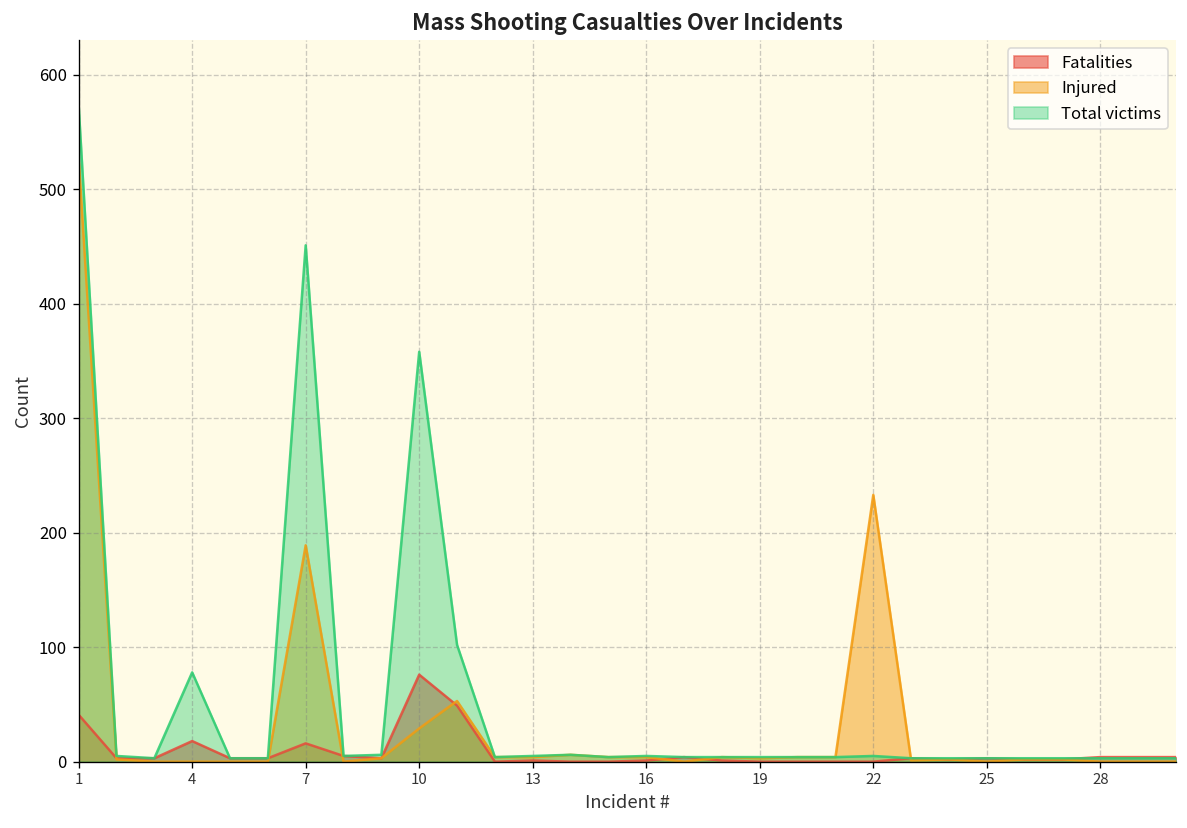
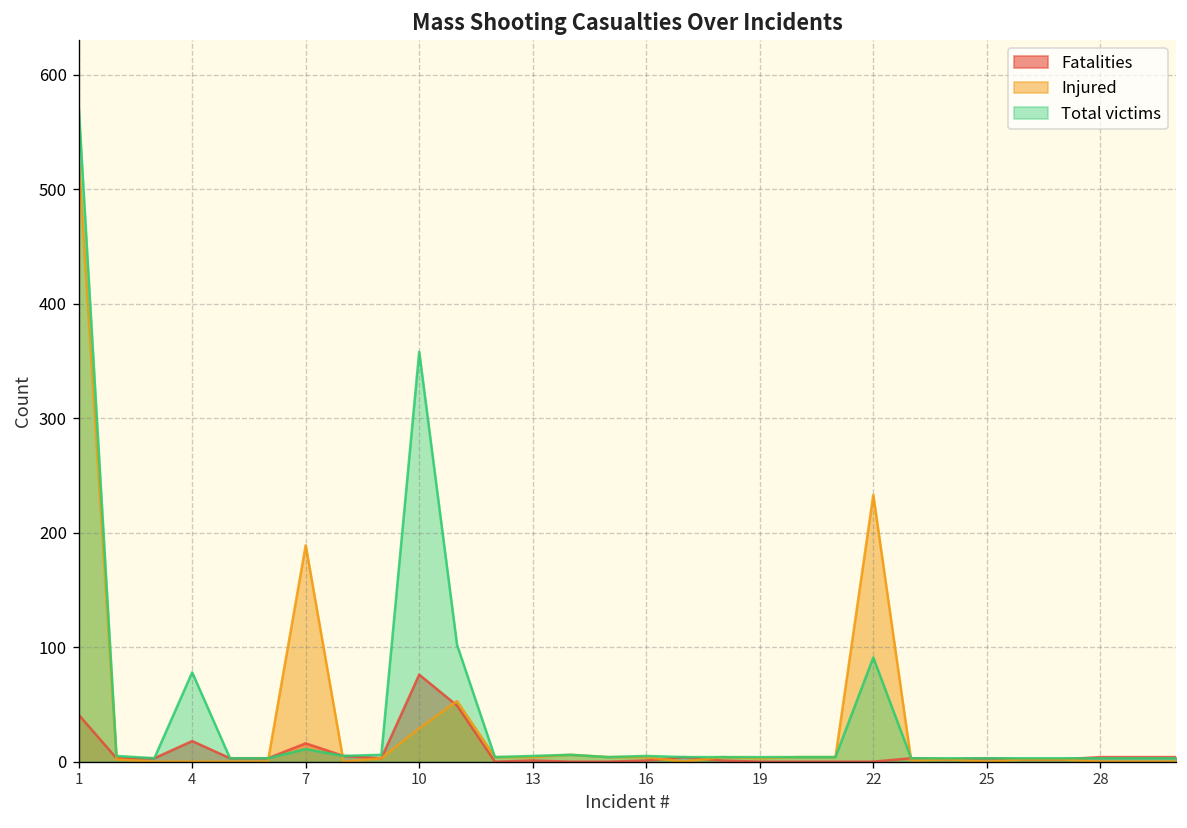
Total victims, 7: 450 -> 10
Total victims, 22: 10 -> 90
